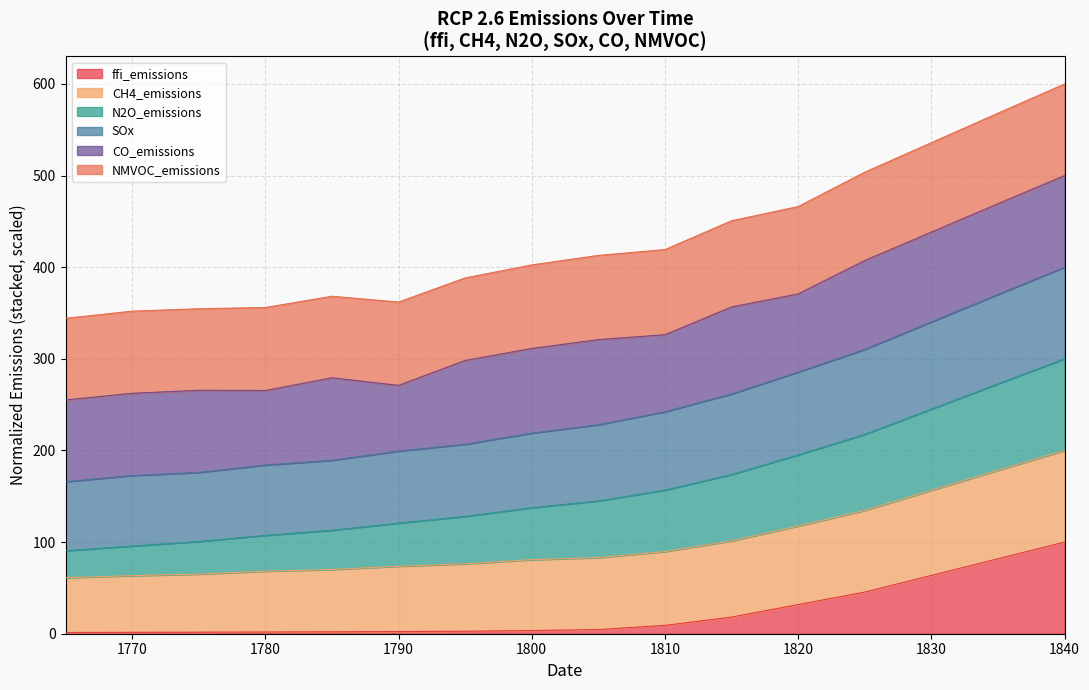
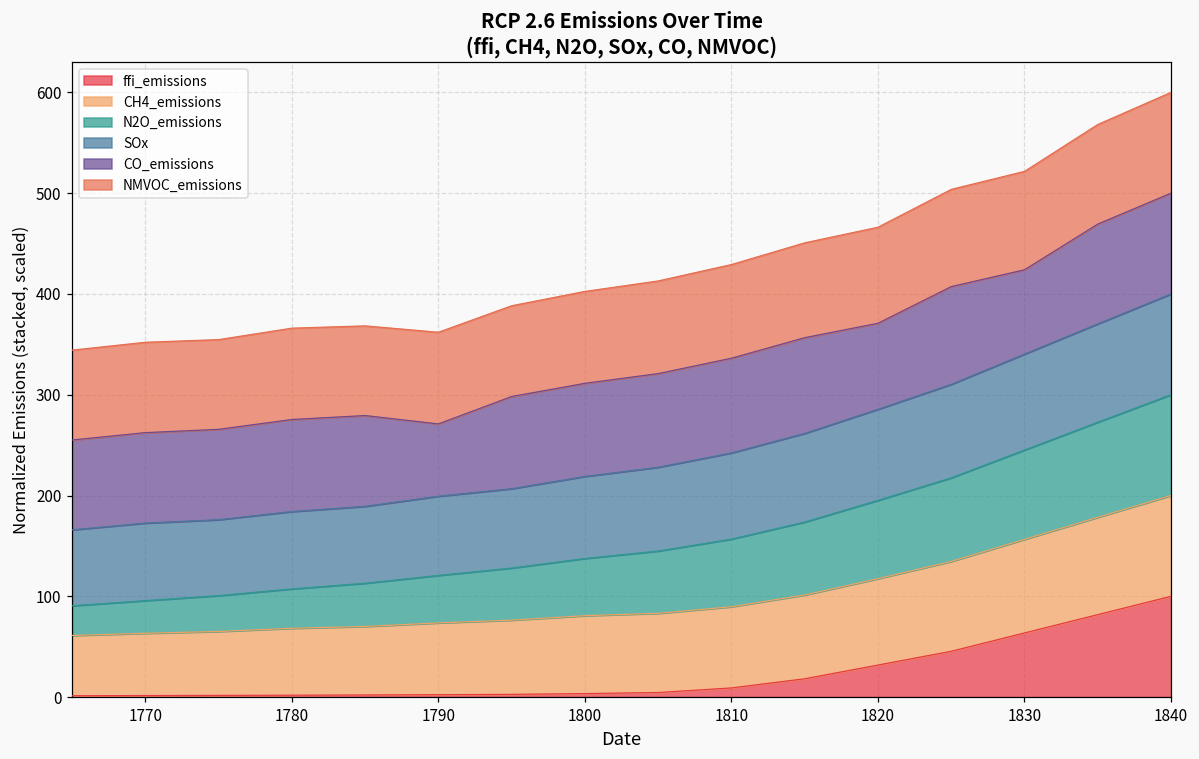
CO_emissions, 1780: 80 -> 90
CO_emissions, 1810: 80 -> 90
CO_emissions, 1830: 100 -> 80
